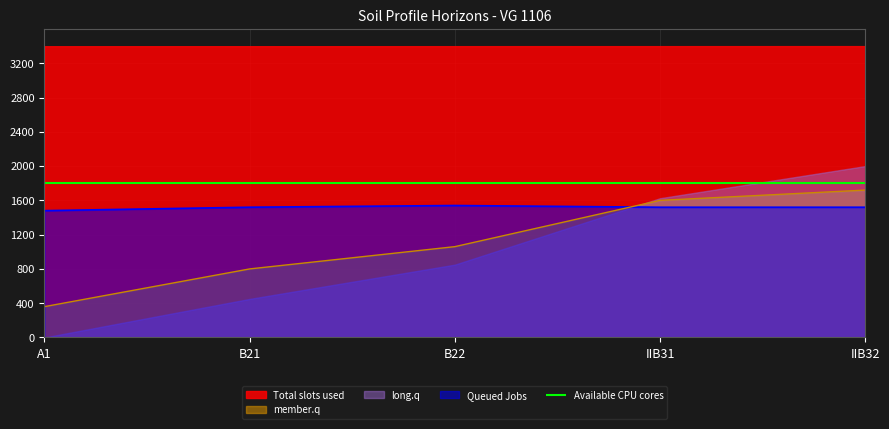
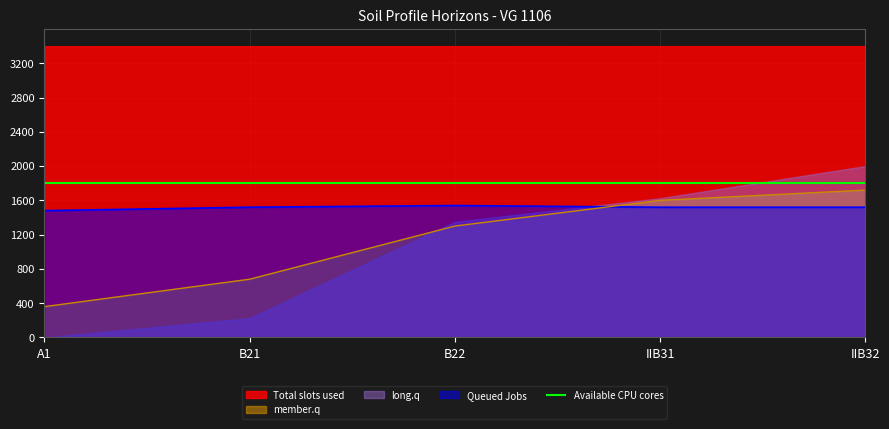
member.q, B21: 800 -> 700
long.q, B21: 500 -> 200
member.q, B22: 1100 -> 1300
long.q, B22: 900 -> 1400
